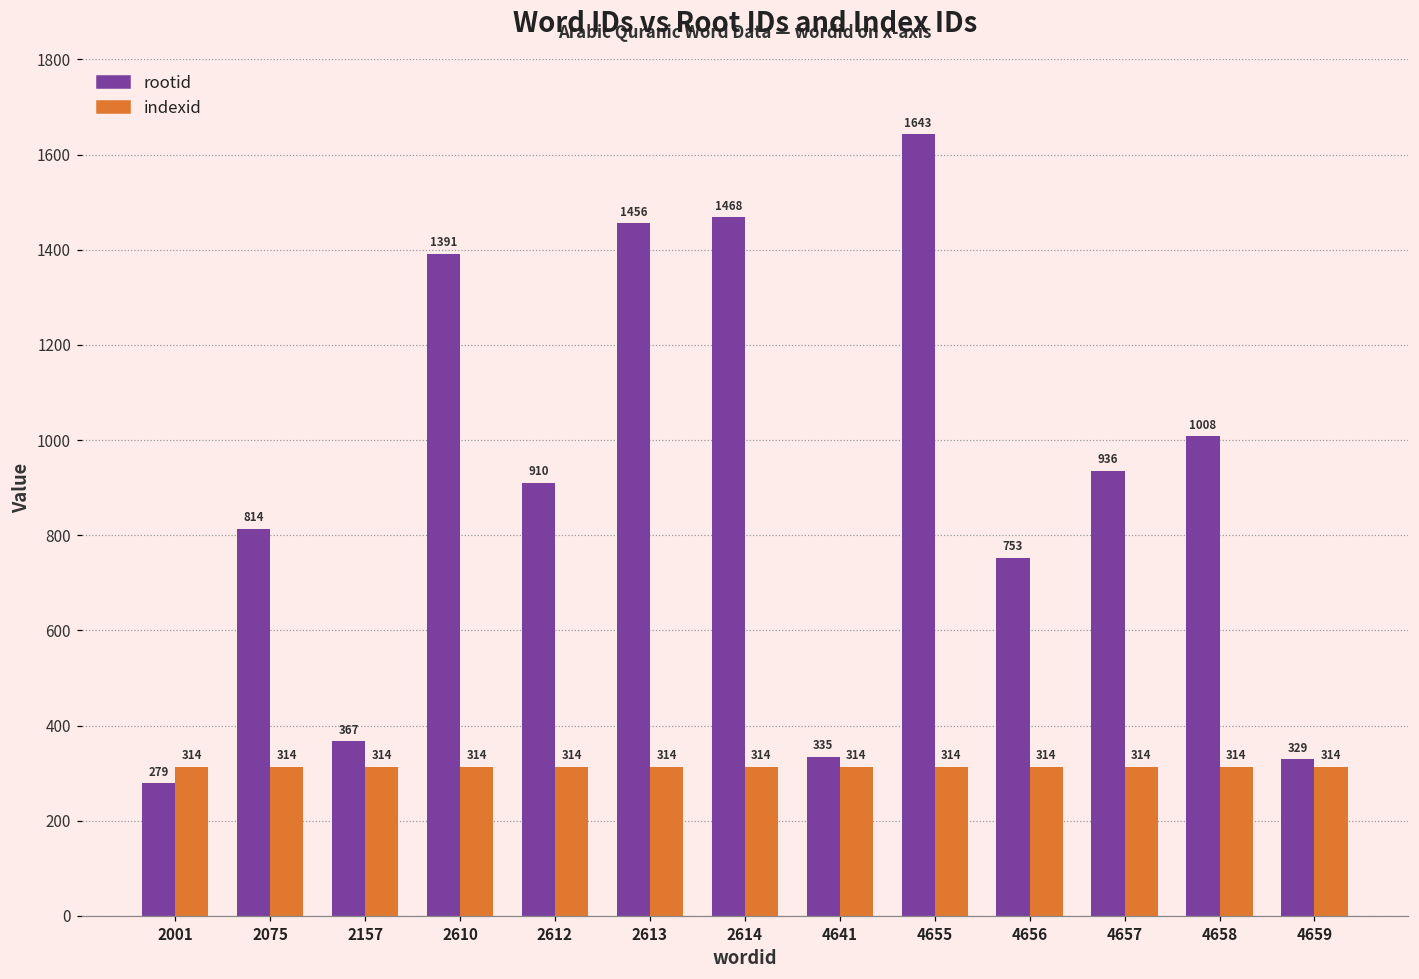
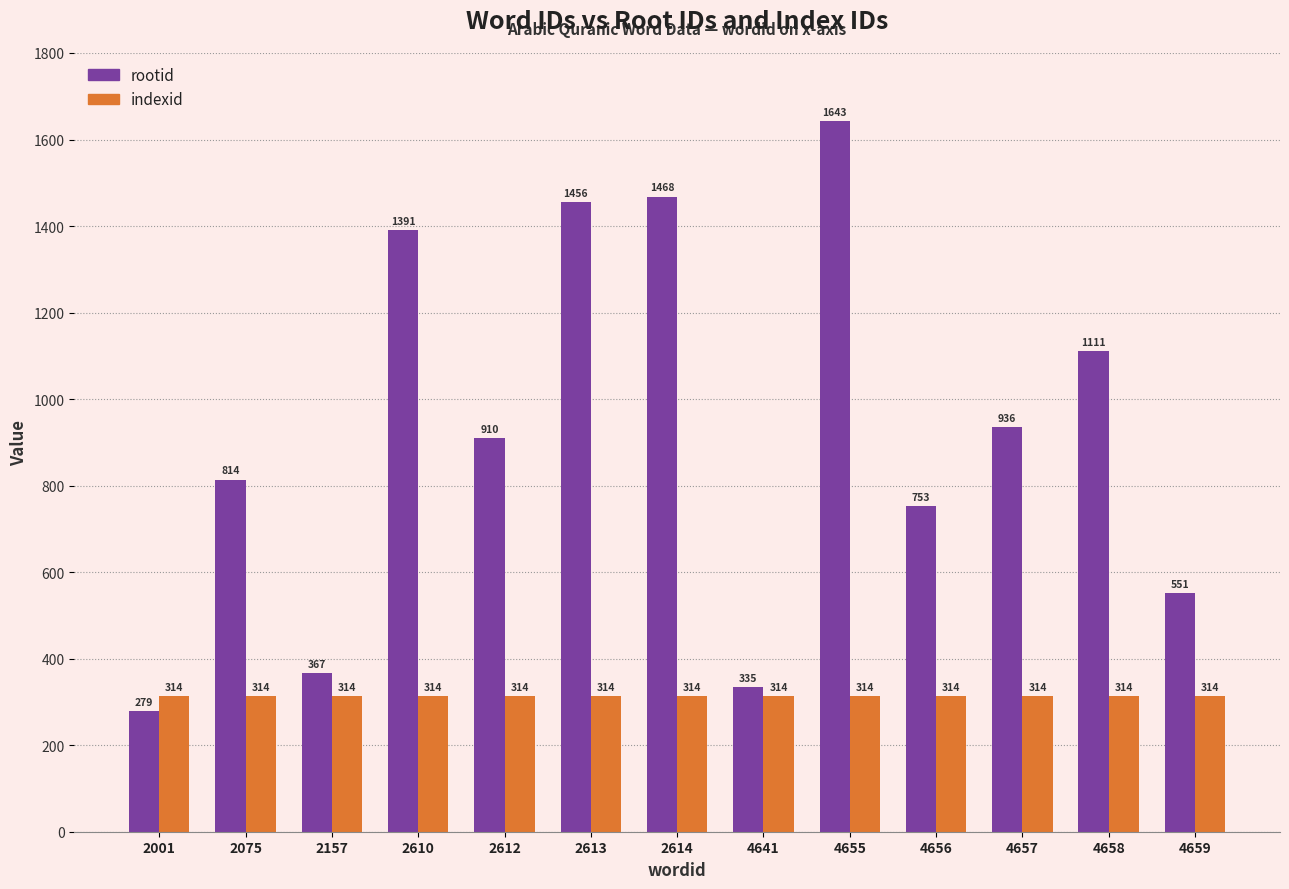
rootid, 4658: 1008 -> 1111
rootid, 4659: 329 -> 551
